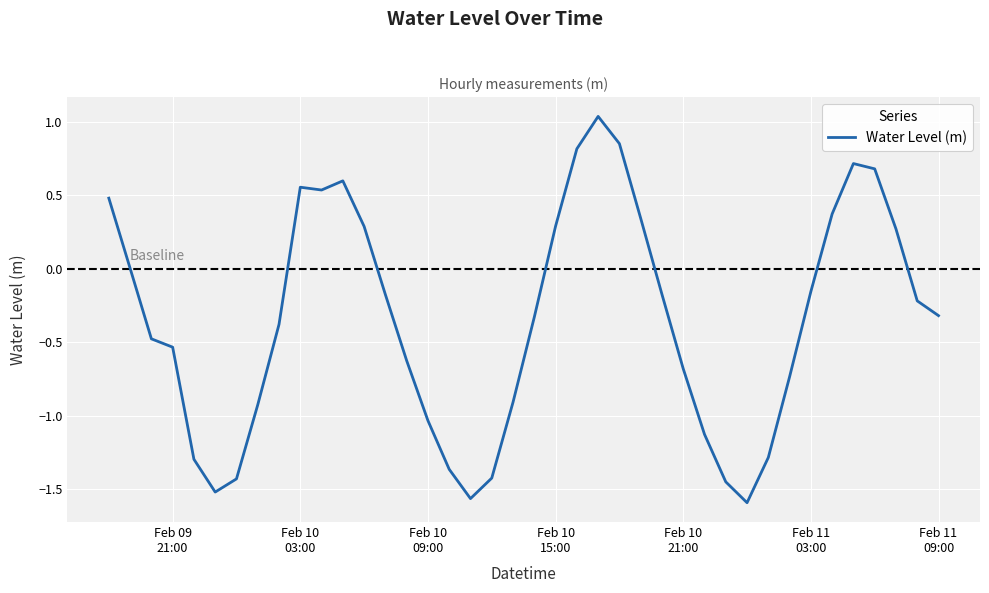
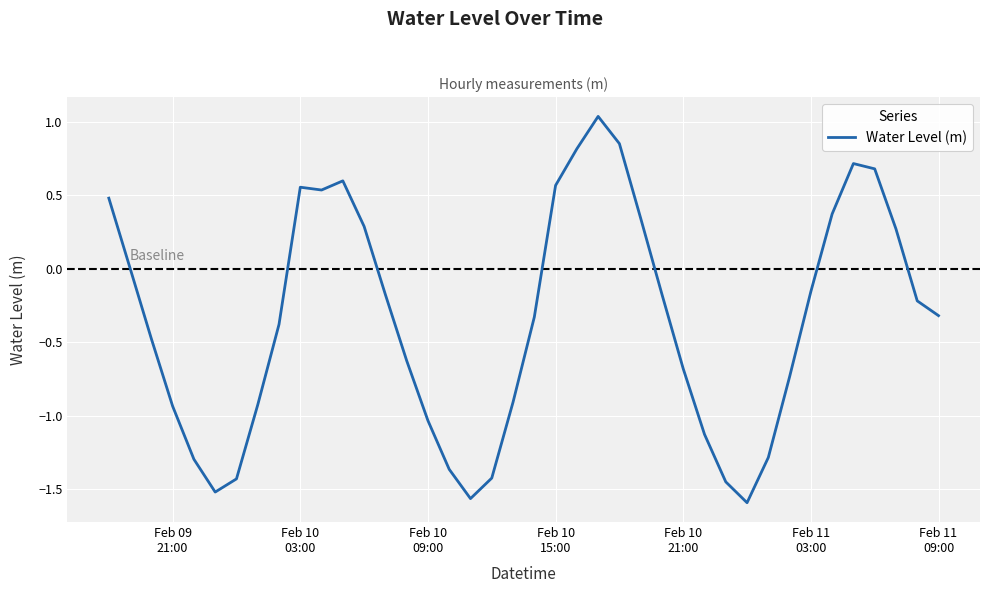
Feb 09 21:00: -0.53 -> -0.93
Feb 10 15:00: 0.29 -> 0.57
